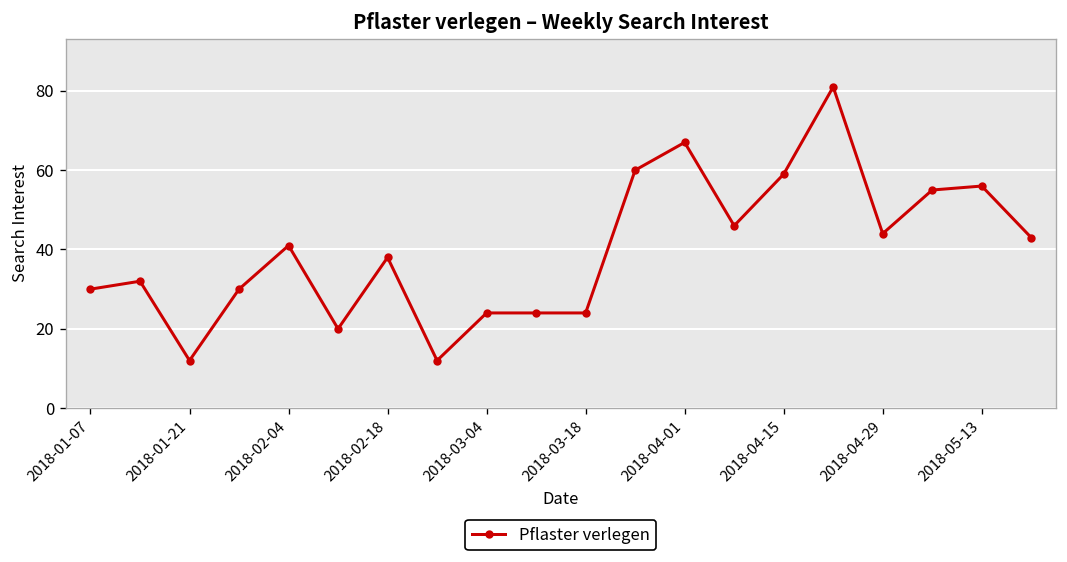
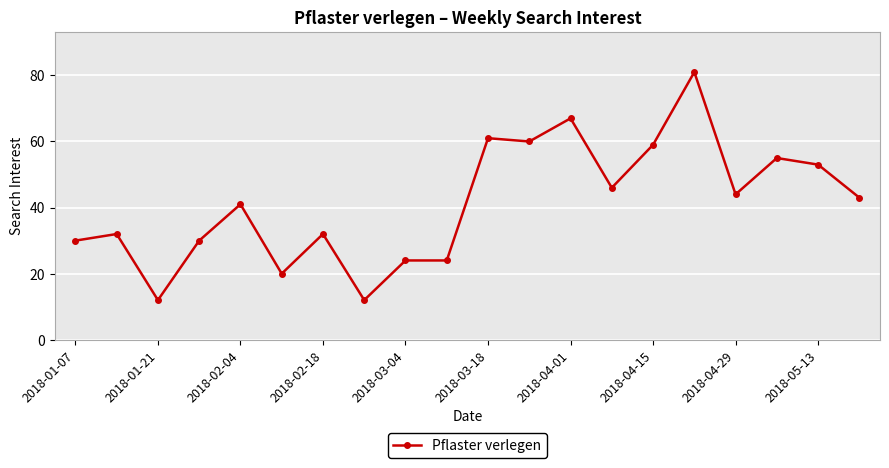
2018-02-18: 38 -> 32
2018-03-18: 24 -> 61
2018-05-13: 56 -> 53
